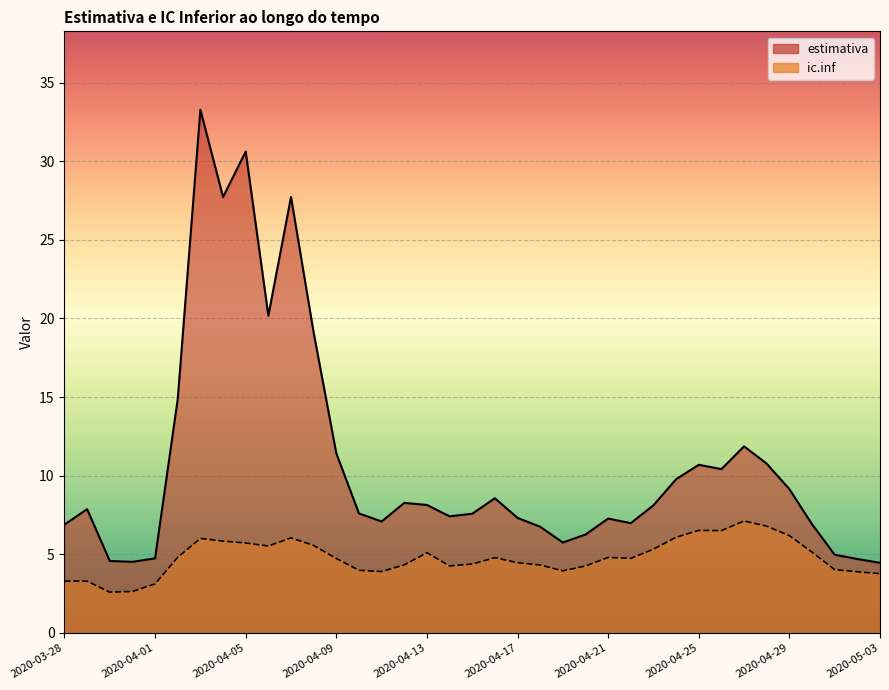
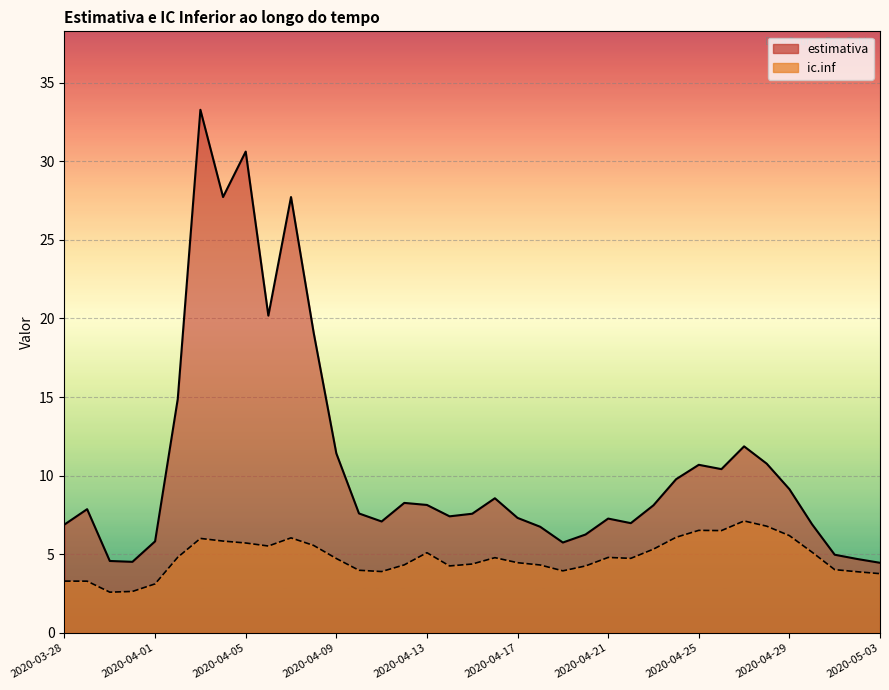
estimativa, 2020-04-01: 4.7 -> 5.8
